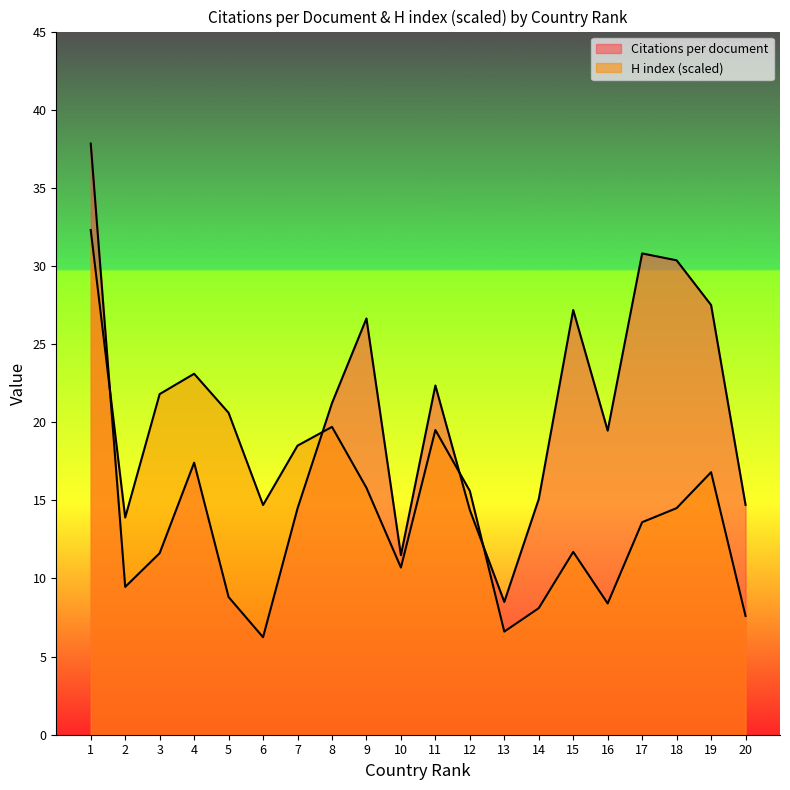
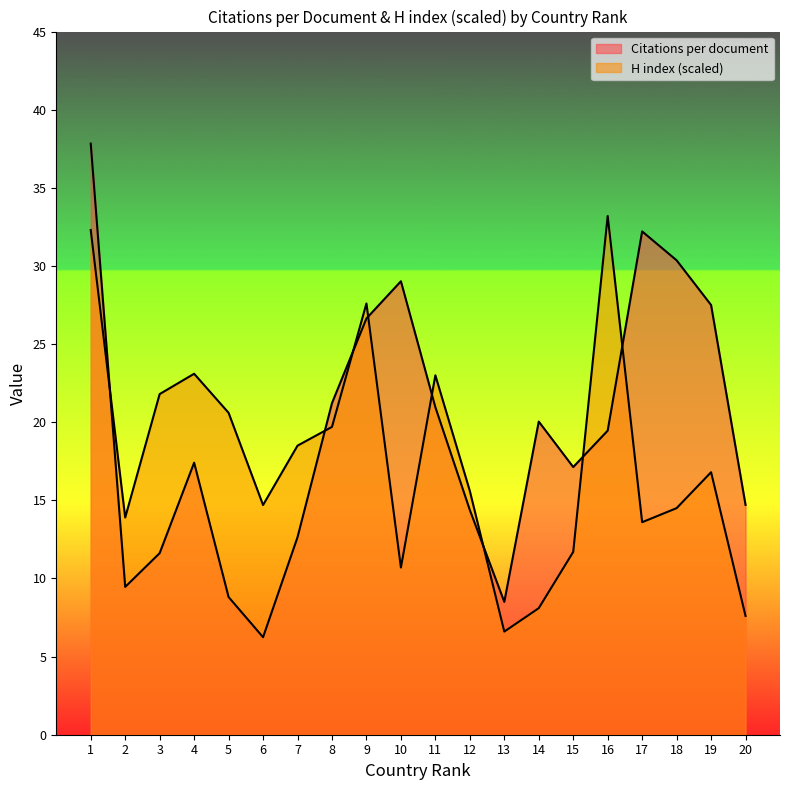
Citations per document, 7: 14.5 -> 12.6
H index (scaled), 9: 15.8 -> 27.6
Citations per document, 10: 11.5 -> 29.0
Citations per document, 11: 22.4 -> 21.0
H index (scaled), 11: 19.5 -> 23.0
Citations per document, 14: 15.1 -> 20.0
Citations per document, 15: 27.2 -> 17.1
H index (scaled), 16: 8.4 -> 33.2
Citations per document, 17: 30.8 -> 32.2
